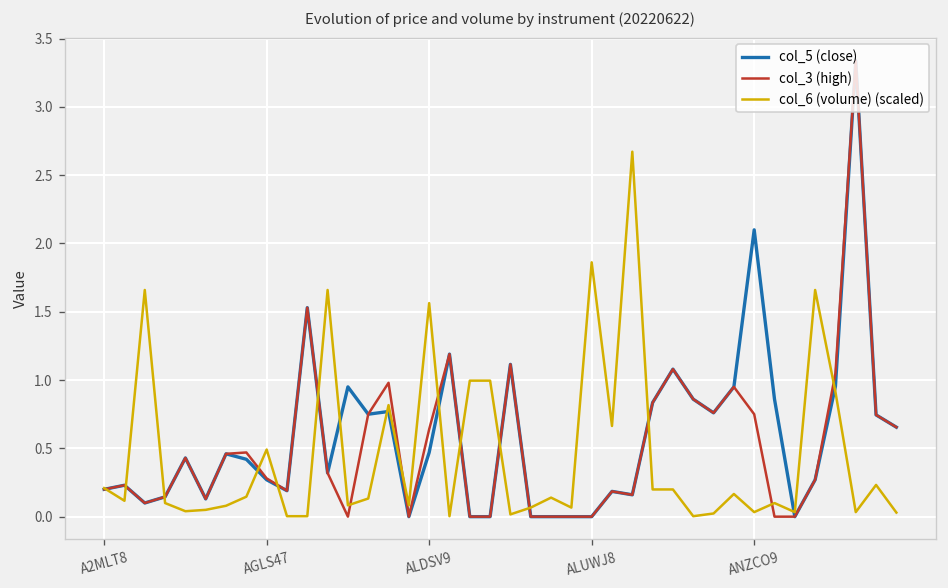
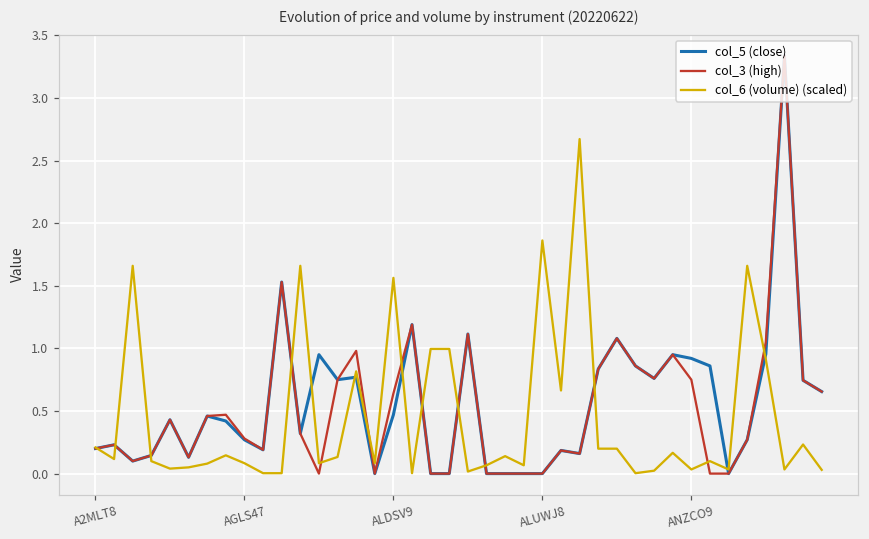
col_6 (volume) (scaled), AGLS47: 0.49 -> 0.08
col_5 (close), ANZCO9: 2.10 -> 0.92
